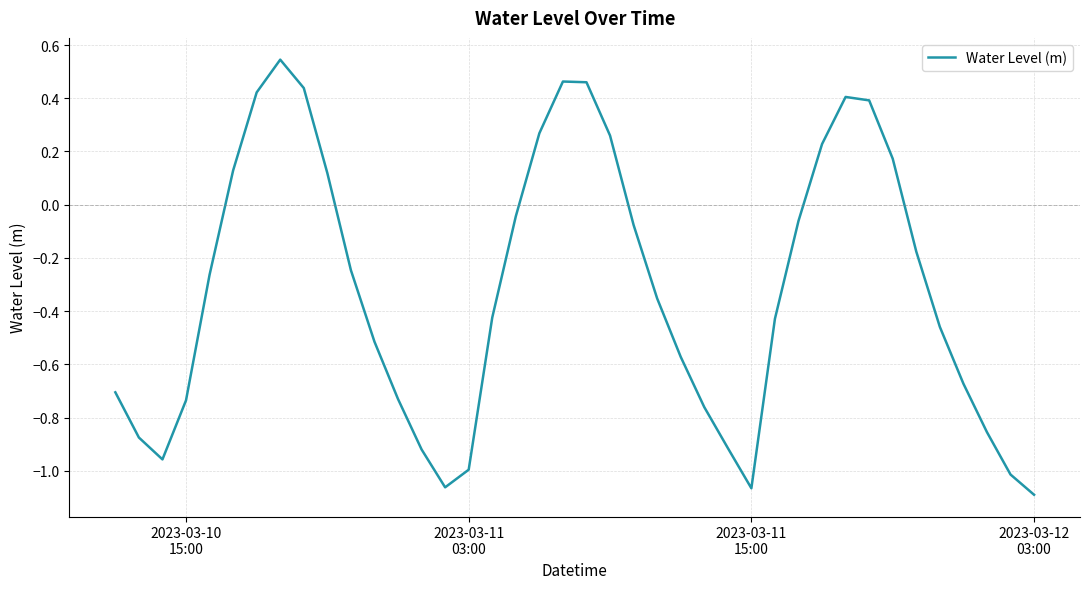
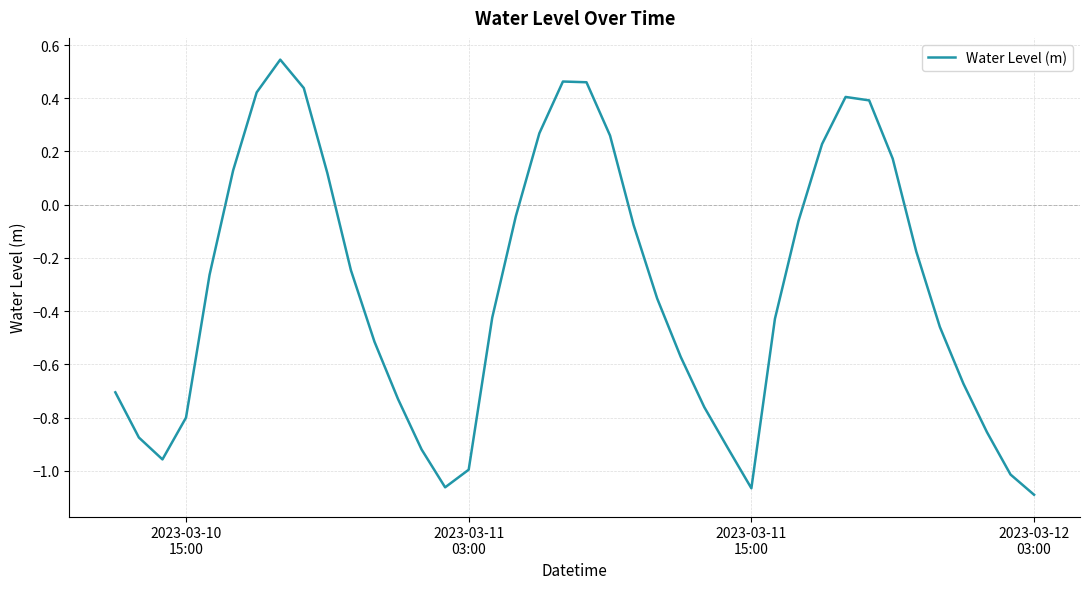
2023-03-10 15:00: -0.74 -> -0.80
